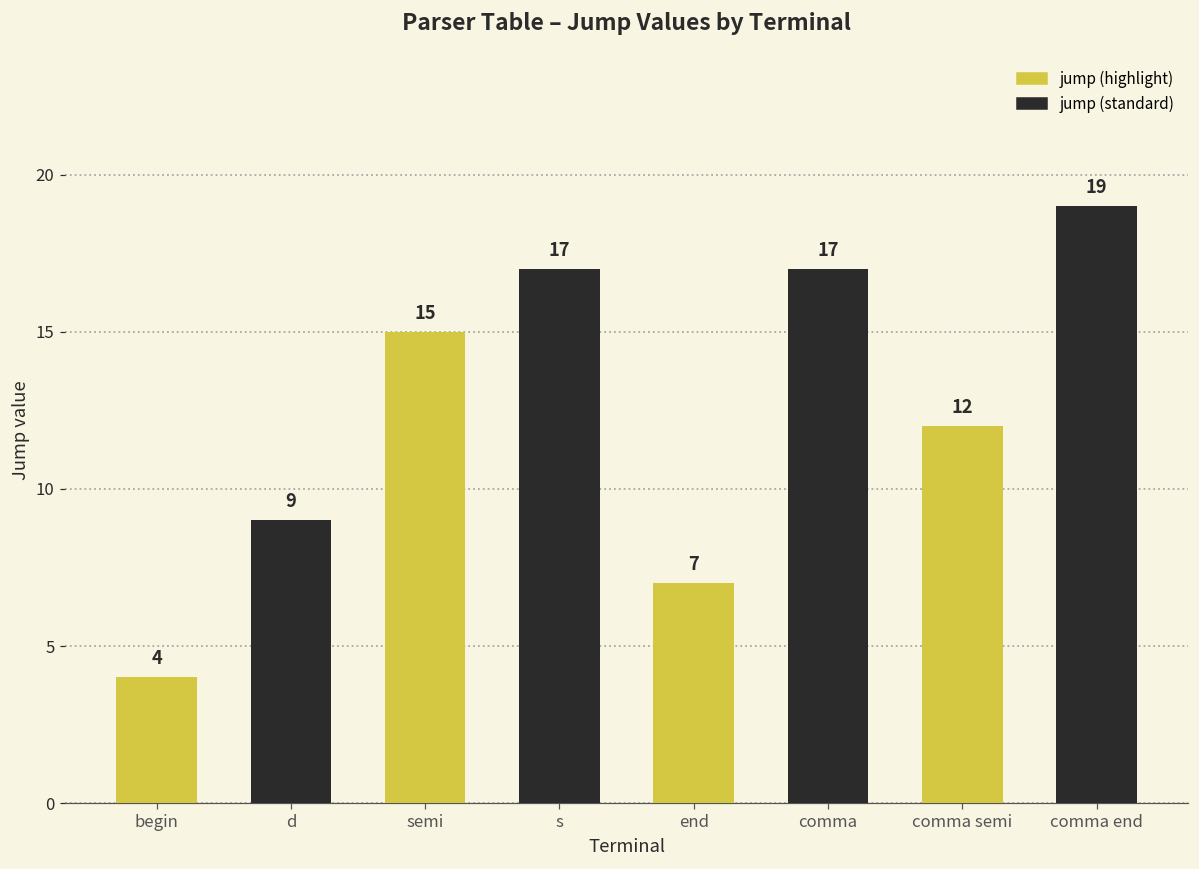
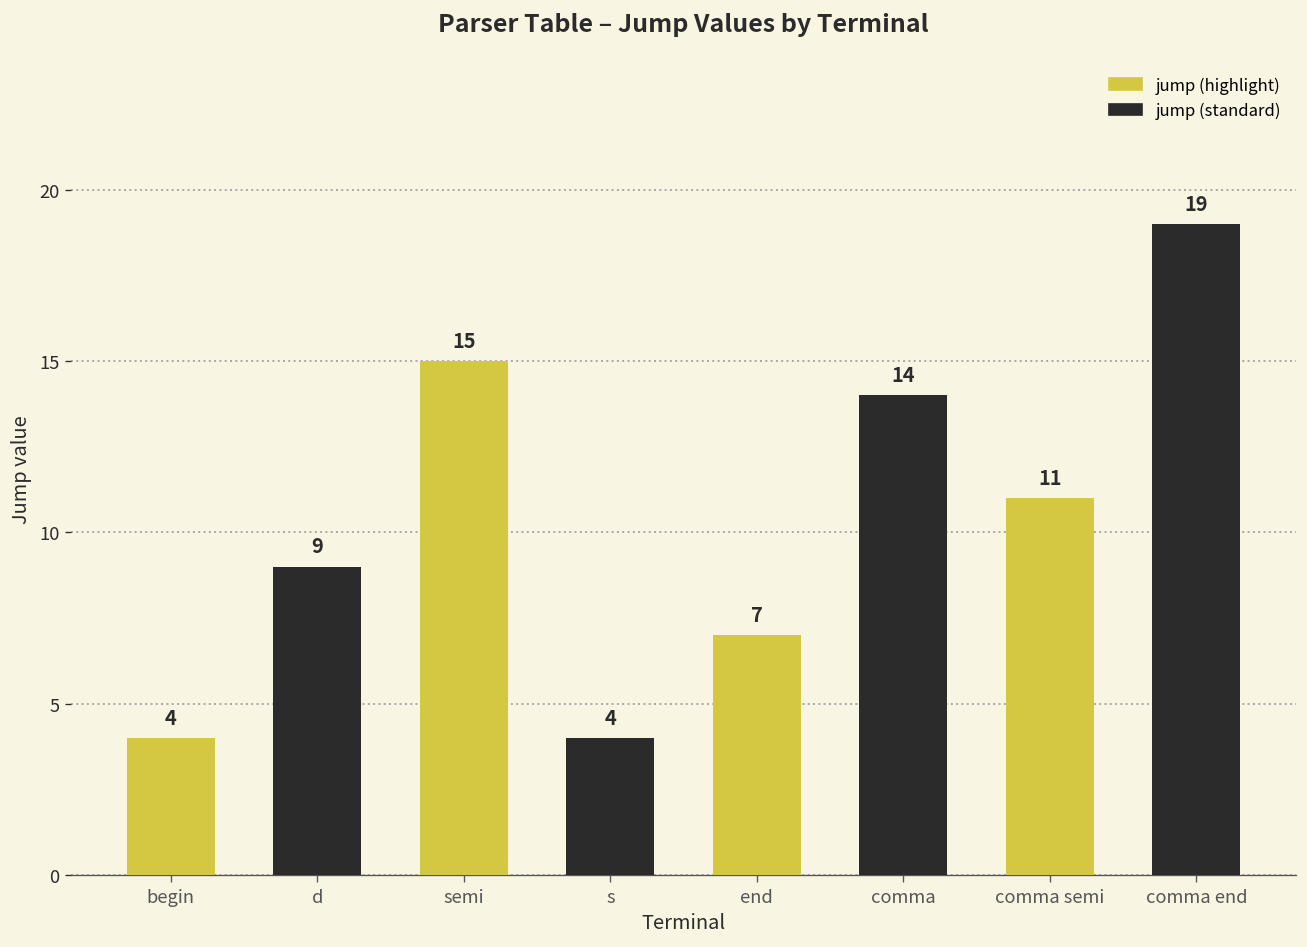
s: 17 -> 4
comma: 17 -> 14
comma semi: 12 -> 11
